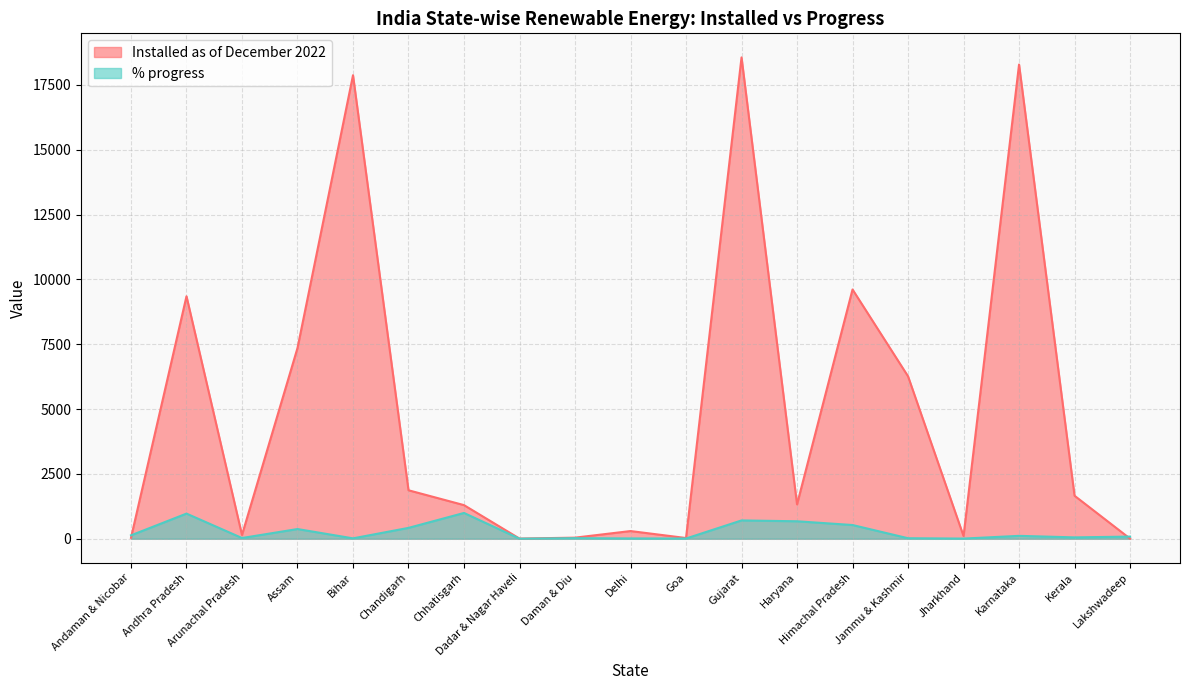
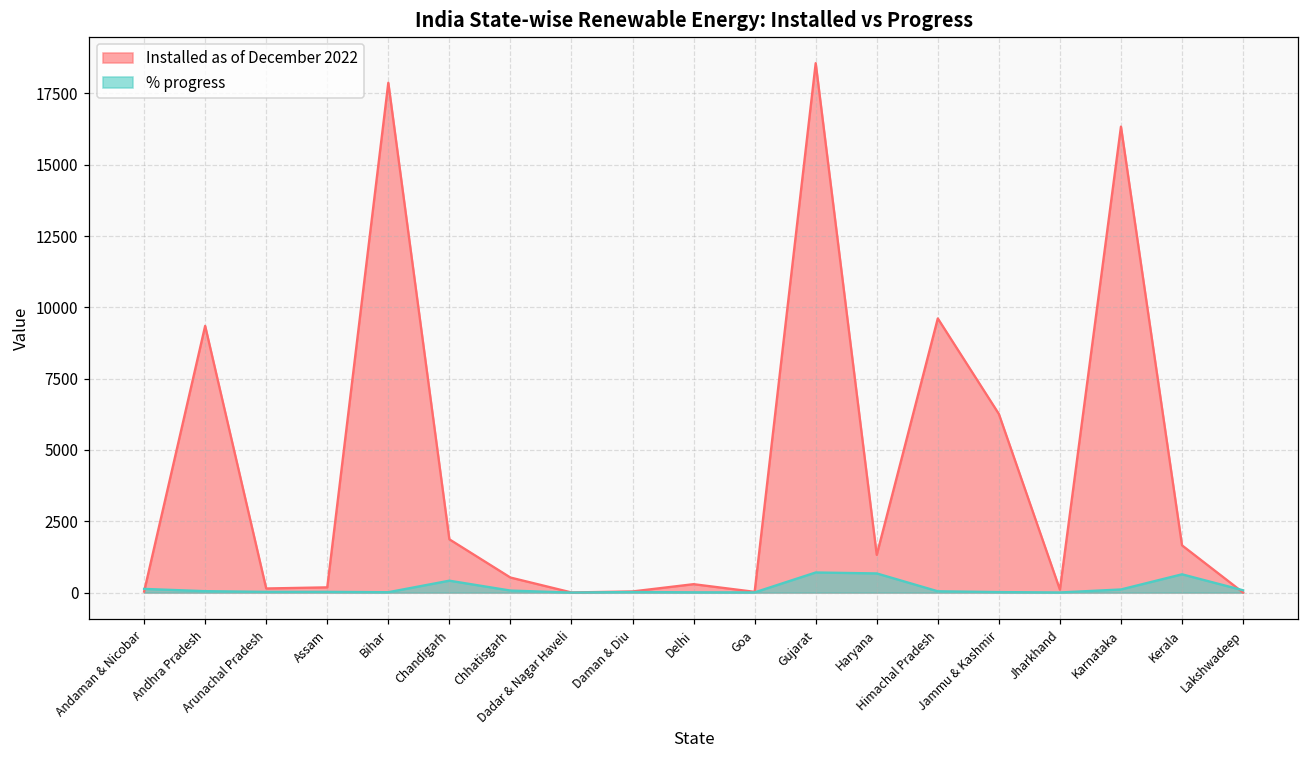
% progress, Andhra Pradesh: 1000 -> 100
Installed as of December 2022, Assam: 7400 -> 200
% progress, Assam: 400 -> 0
Installed as of December 2022, Chhatisgarh: 1300 -> 500
% progress, Chhatisgarh: 1000 -> 100
% progress, Himachal Pradesh: 500 -> 0
Installed as of December 2022, Karnataka: 18300 -> 16300
% progress, Kerala: 100 -> 600
